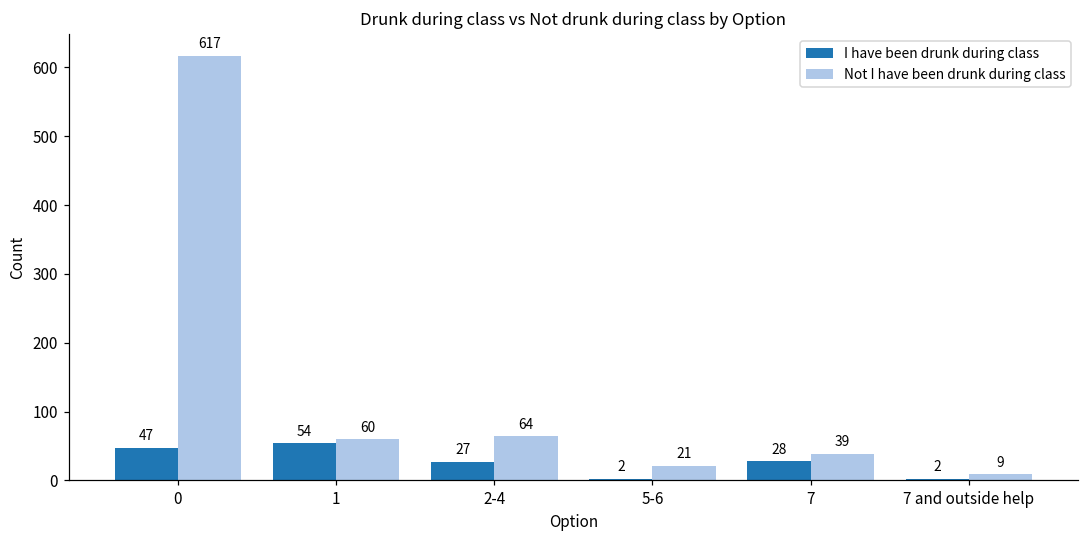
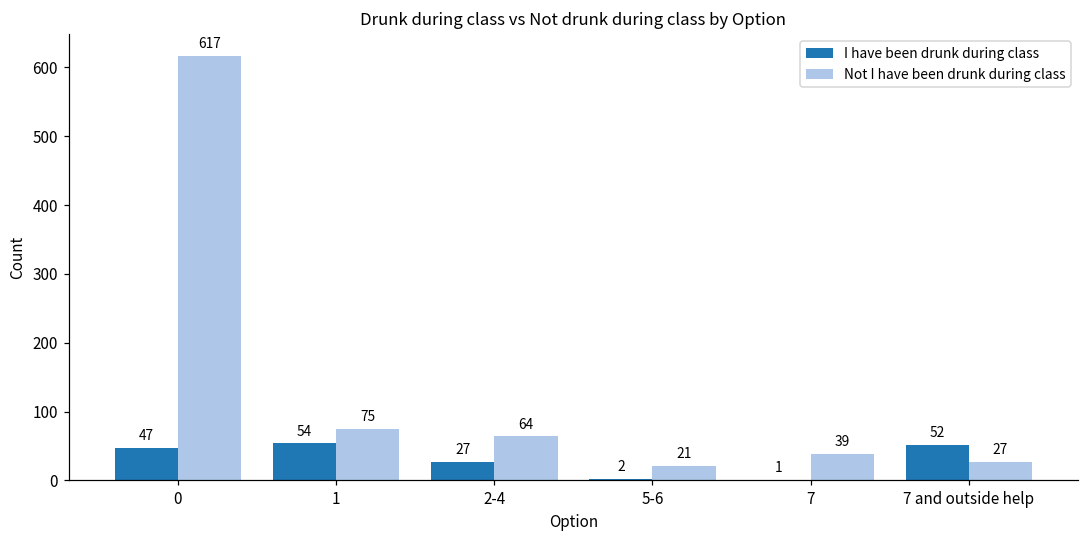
Not I have been drunk during class, 1: 60 -> 75
I have been drunk during class, 7: 28 -> 1
I have been drunk during class, 7 and outside help: 2 -> 52
Not I have been drunk during class, 7 and outside help: 9 -> 27
